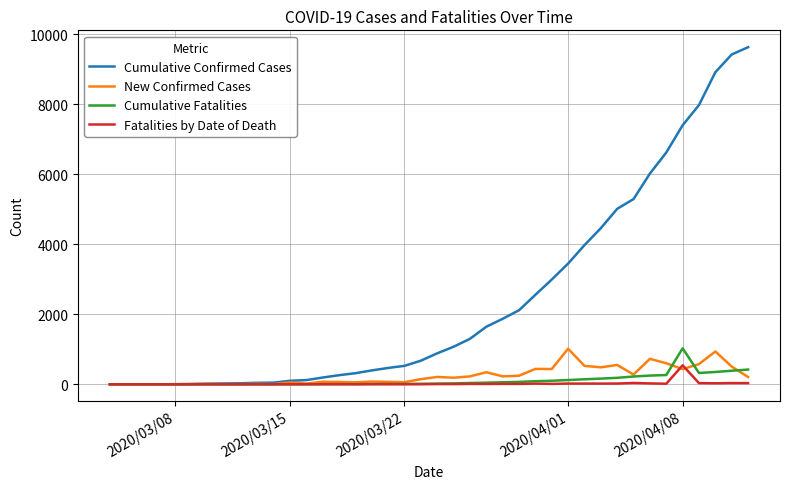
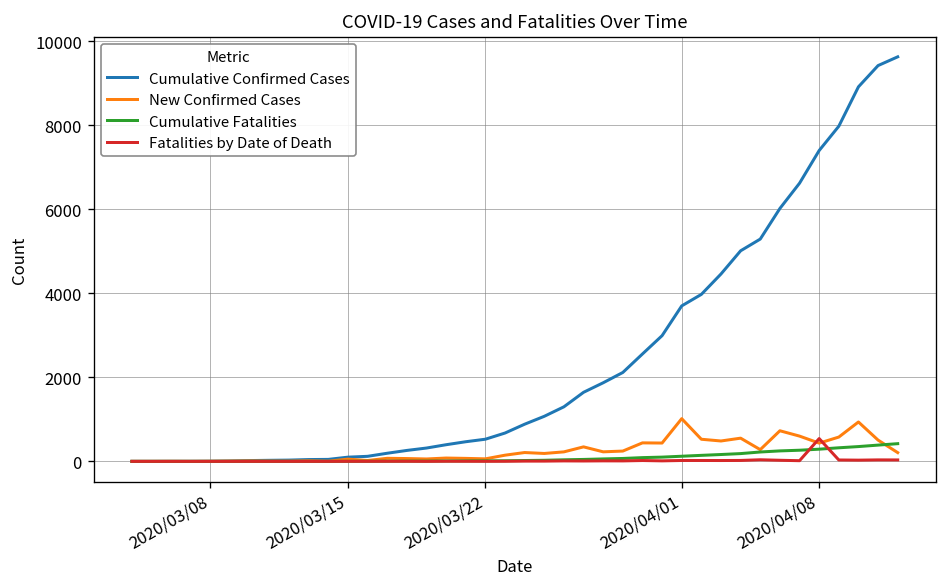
Cumulative Confirmed Cases, 2020/04/01: 3400 -> 3700
Cumulative Fatalities, 2020/04/08: 1000 -> 300
